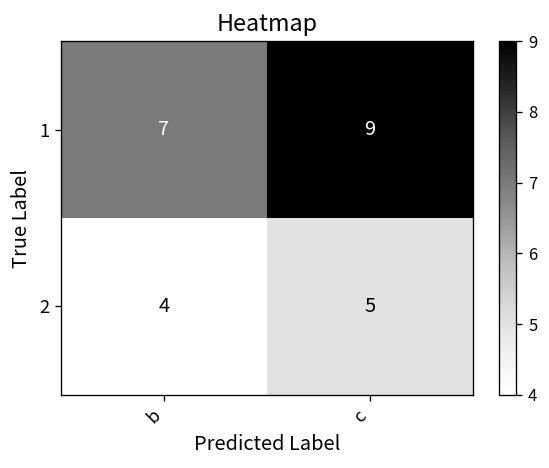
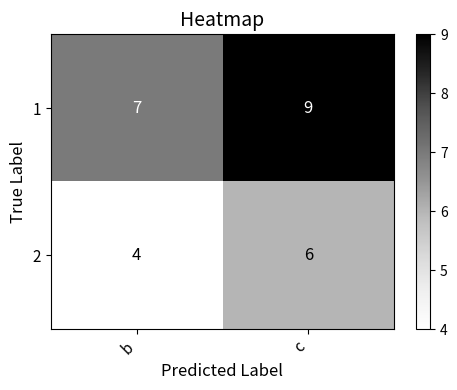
2, c: 5 -> 6
